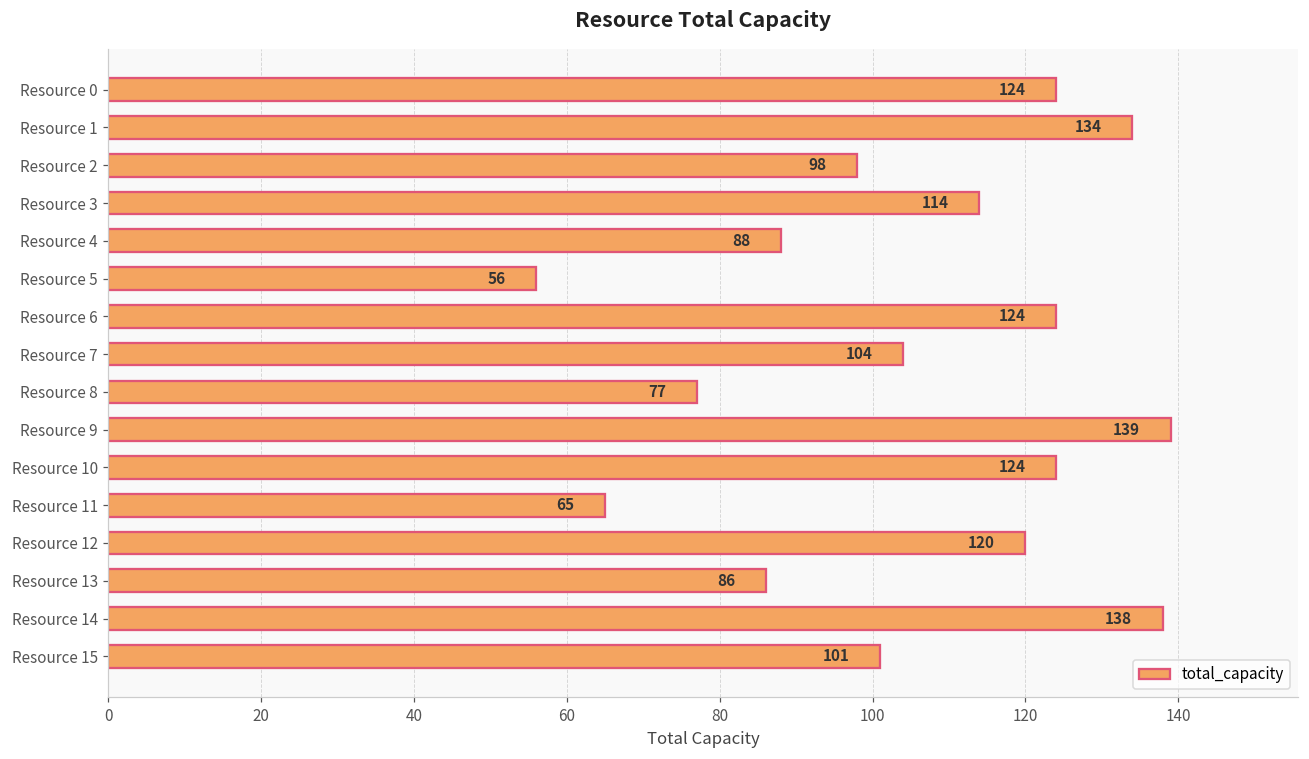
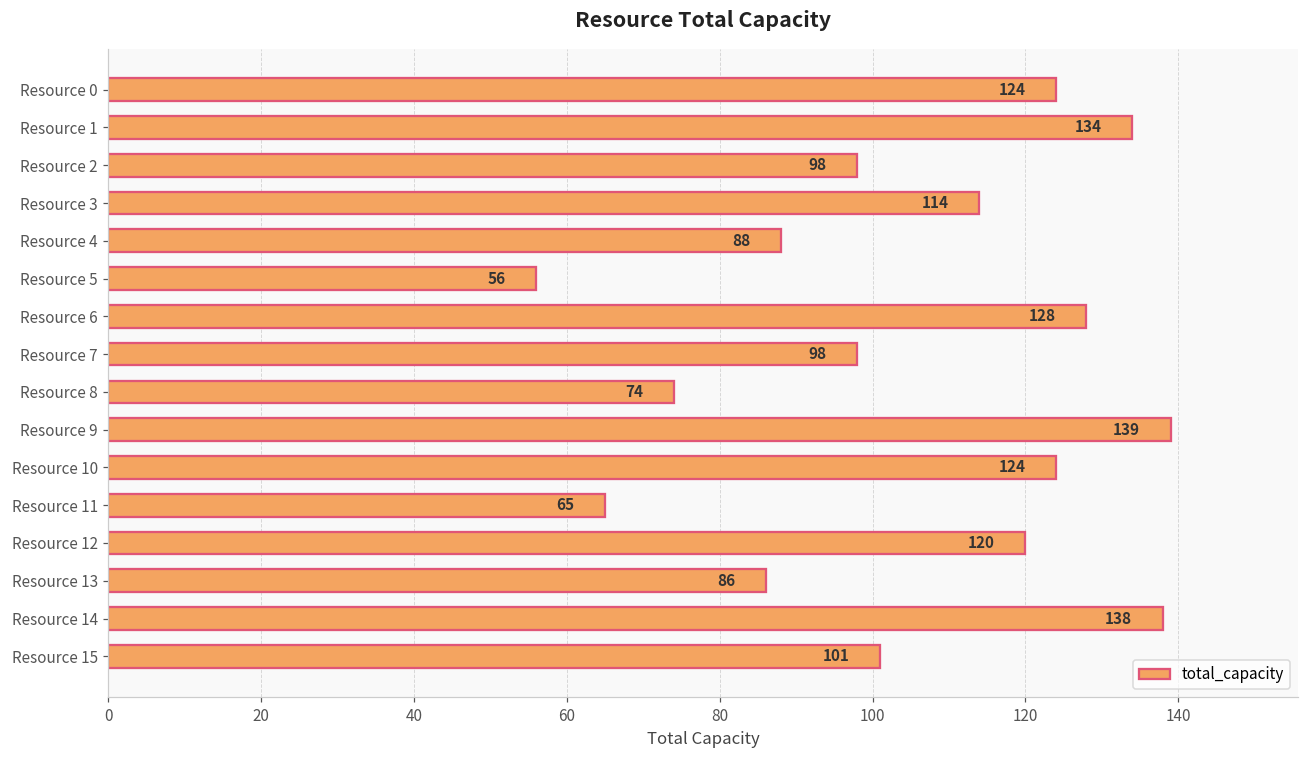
Resource 6: 124 -> 128
Resource 7: 104 -> 98
Resource 8: 77 -> 74
